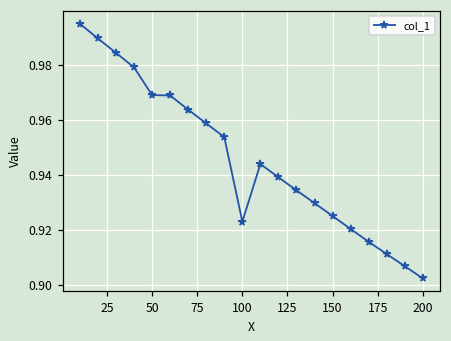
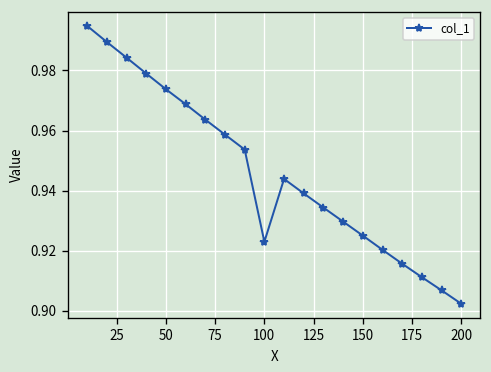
50: 0.969 -> 0.974
